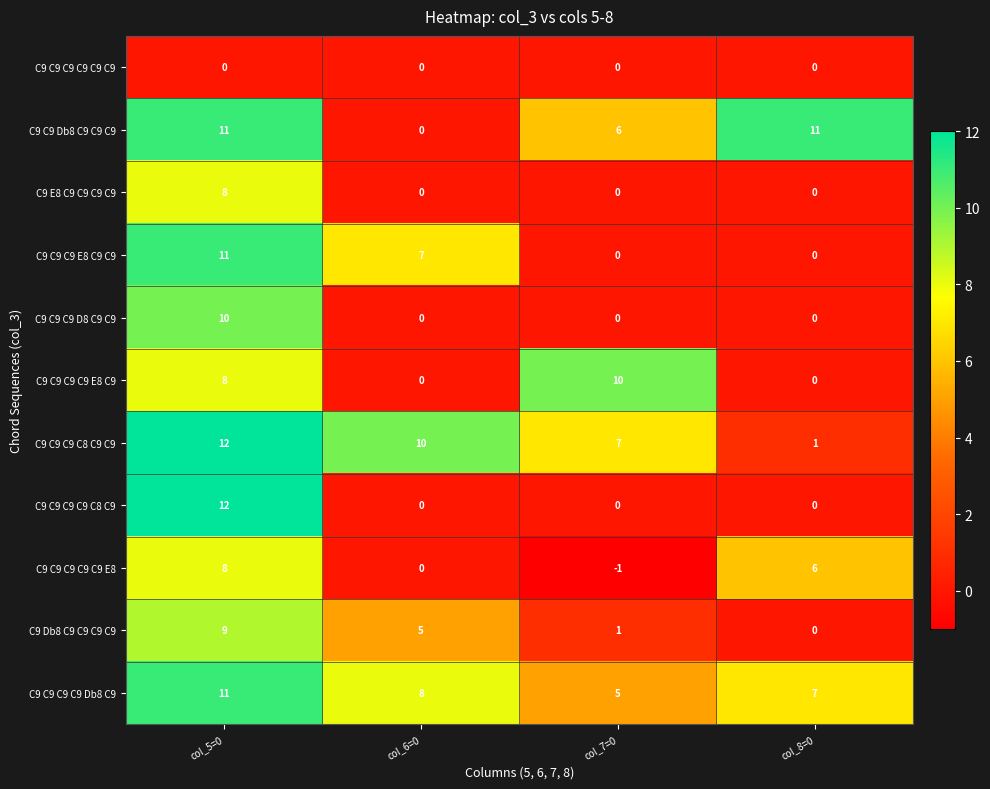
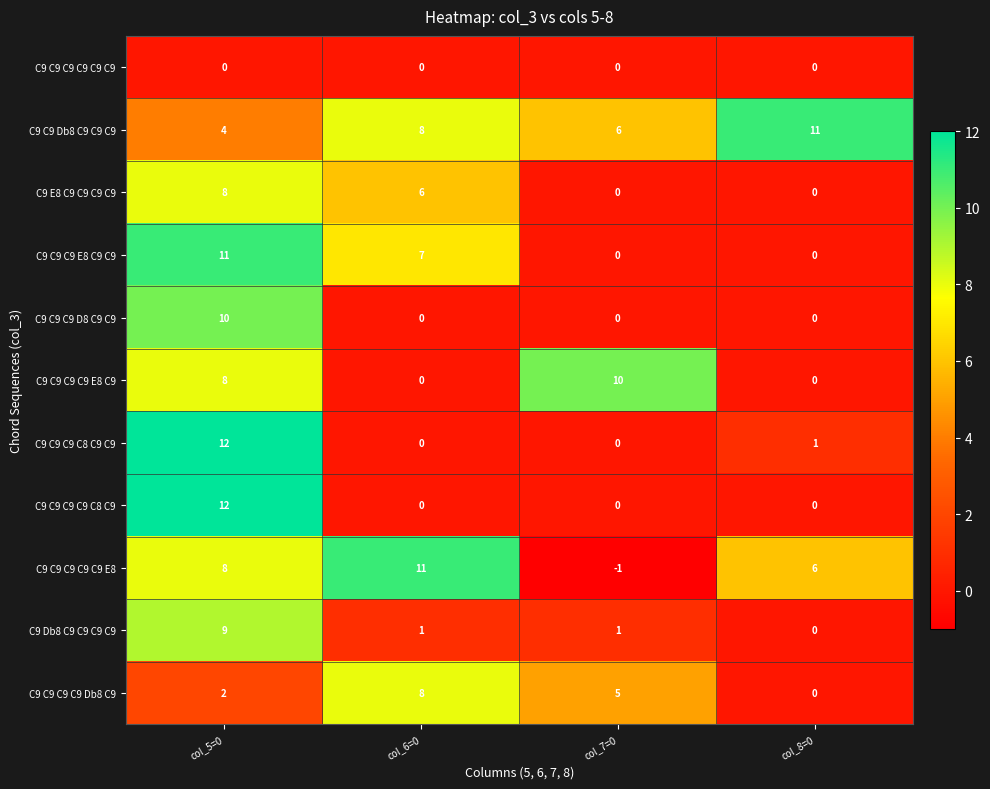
C9 C9 Db8 C9 C9 C9, col_5=0: 11 -> 4
C9 C9 Db8 C9 C9 C9, col_6=0: 0 -> 8
C9 E8 C9 C9 C9 C9, col_6=0: 0 -> 6
C9 C9 C9 C8 C9 C9, col_6=0: 10 -> 0
C9 C9 C9 C8 C9 C9, col_7=0: 7 -> 0
C9 C9 C9 C9 C9 E8, col_6=0: 0 -> 11
C9 Db8 C9 C9 C9 C9, col_6=0: 5 -> 1
C9 C9 C9 C9 Db8 C9, col_5=0: 11 -> 2
C9 C9 C9 C9 Db8 C9, col_8=0: 7 -> 0
